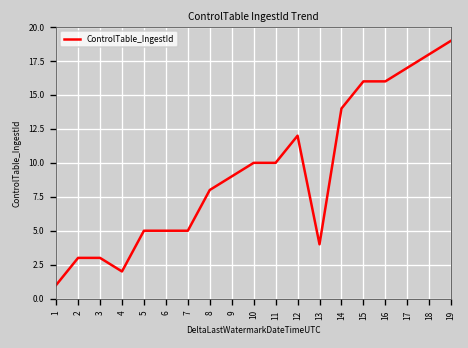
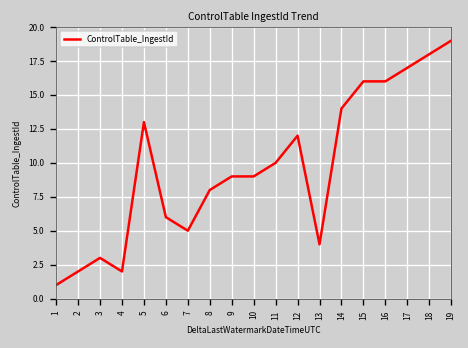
2: 3 -> 2
5: 5 -> 13
6: 5 -> 6
10: 10 -> 9
